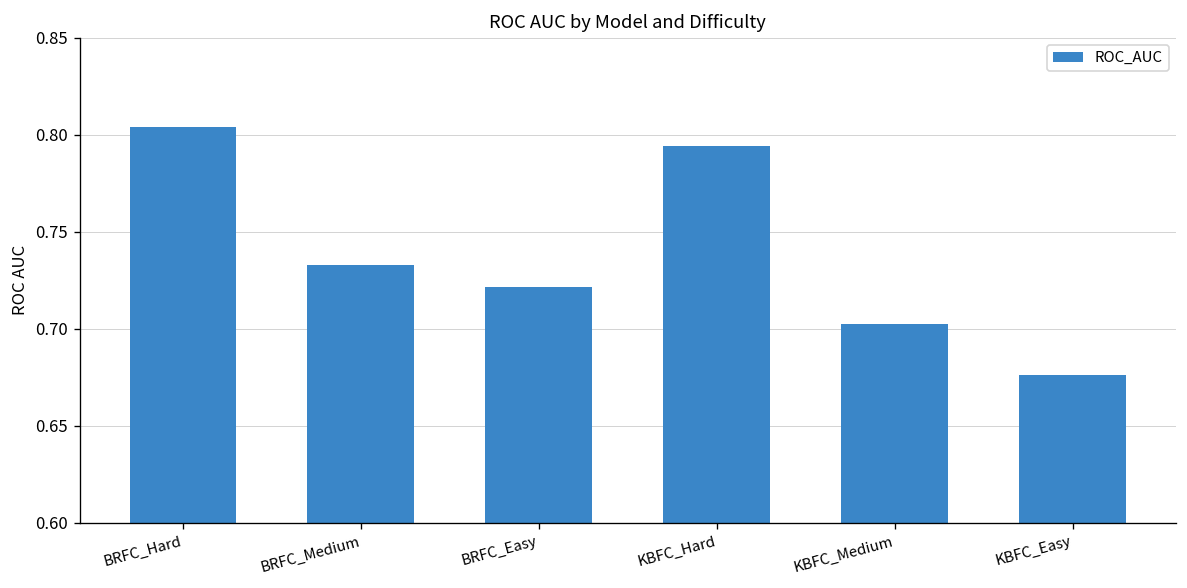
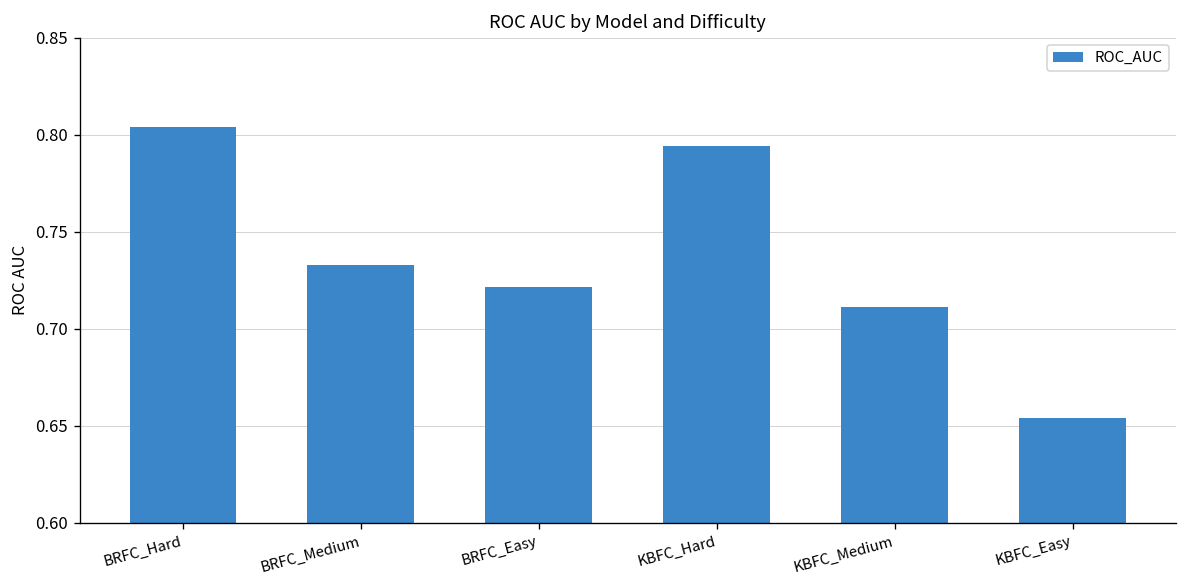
KBFC_Medium: 0.702 -> 0.711
KBFC_Easy: 0.676 -> 0.654
